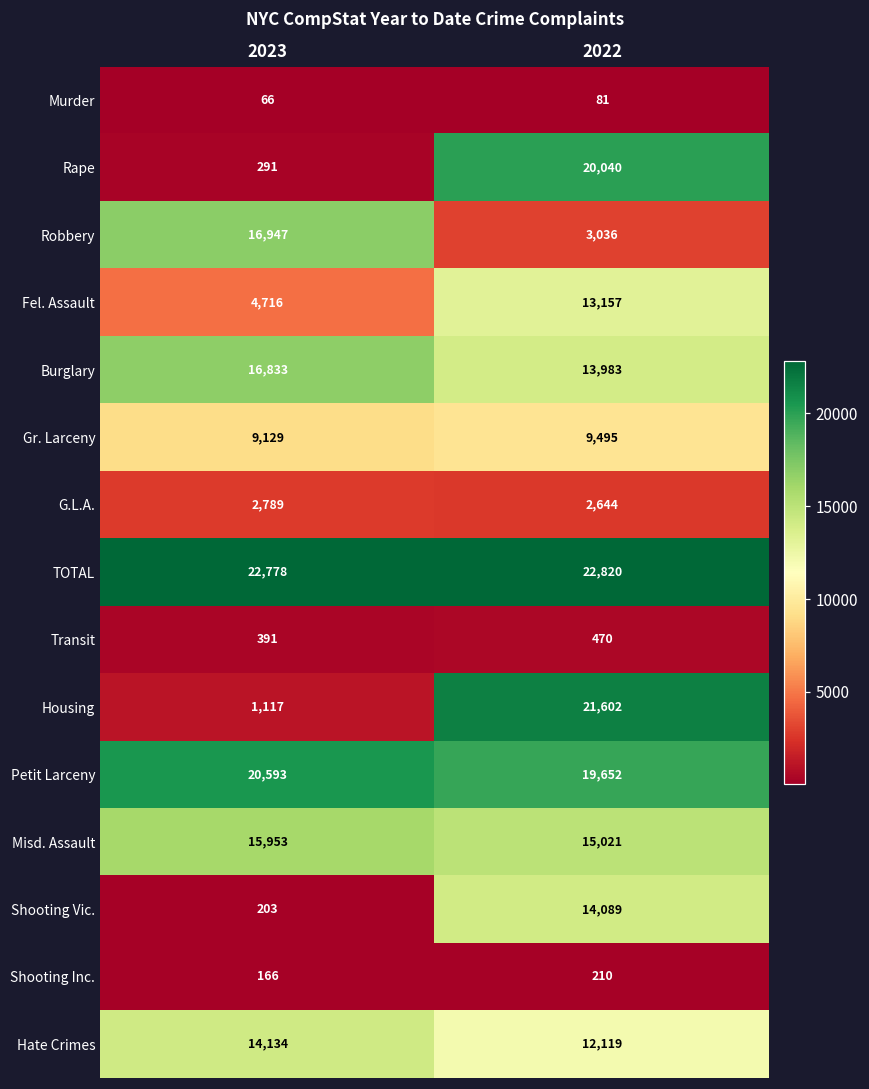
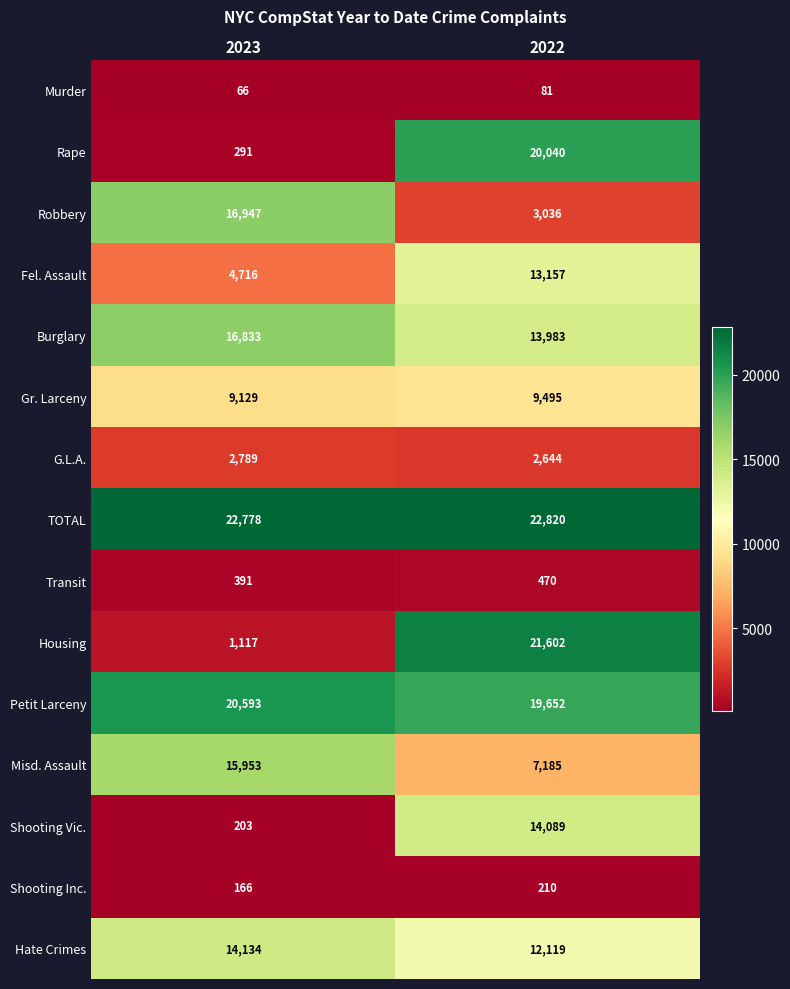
Misd. Assault, 2022: 15,021 -> 7,185
